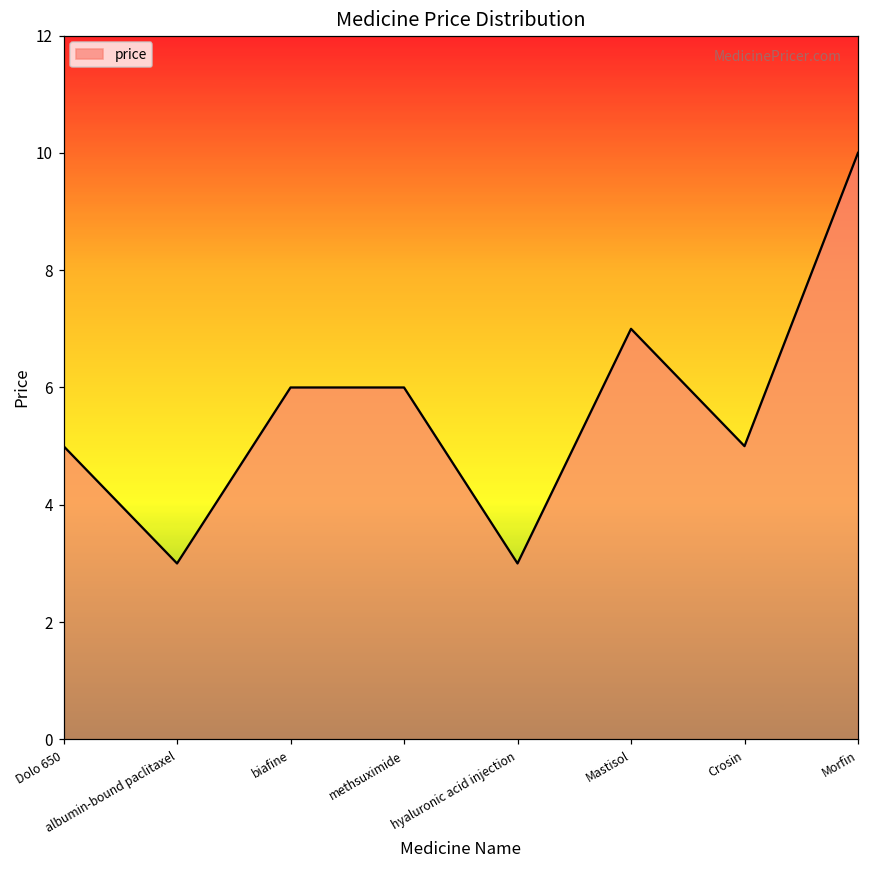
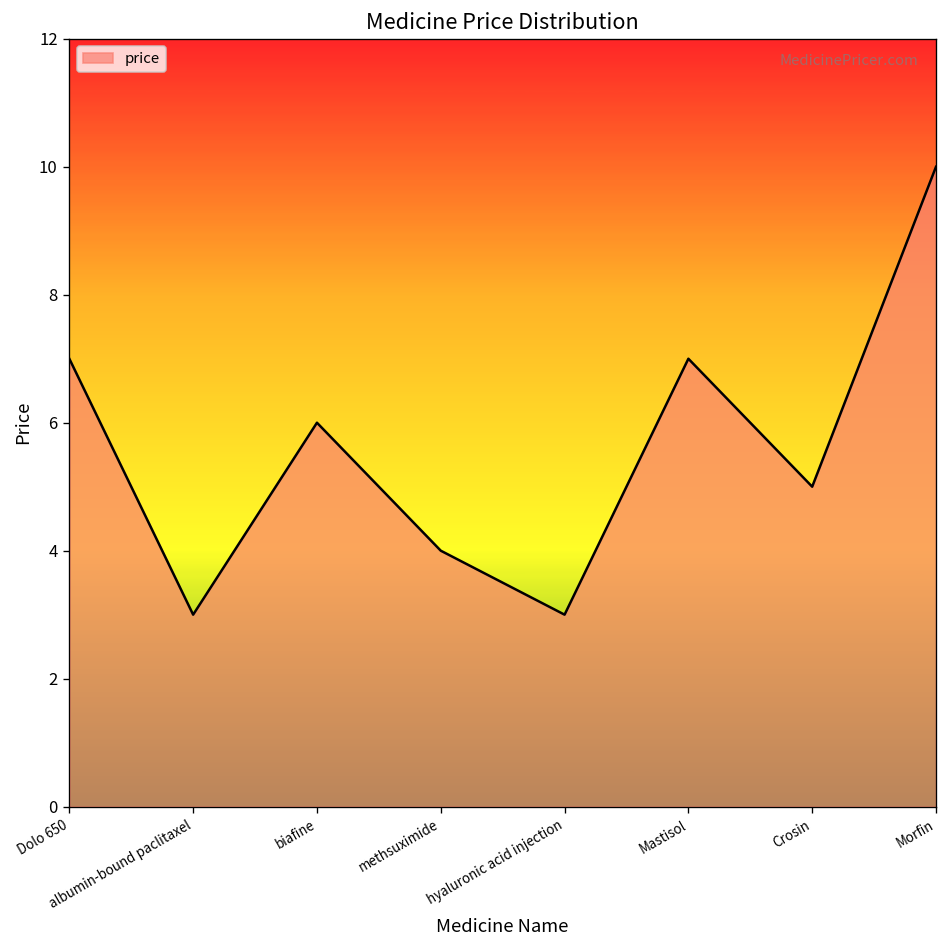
Dolo 650: 5 -> 7
methsuximide: 6 -> 4
